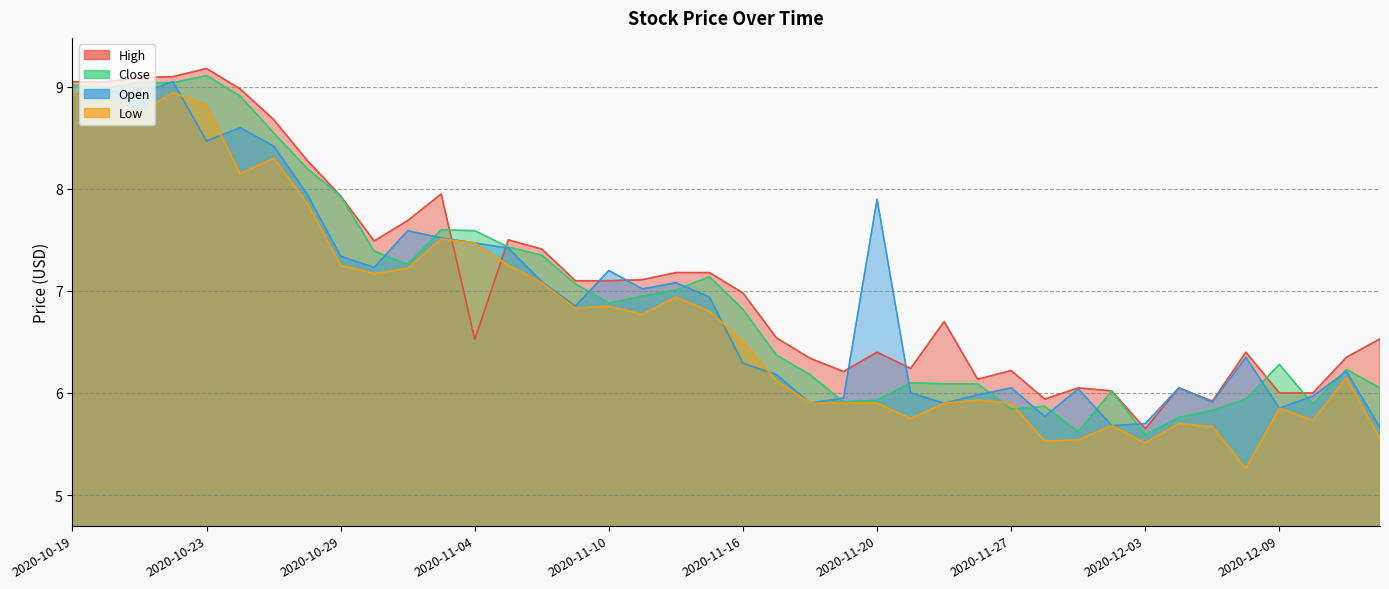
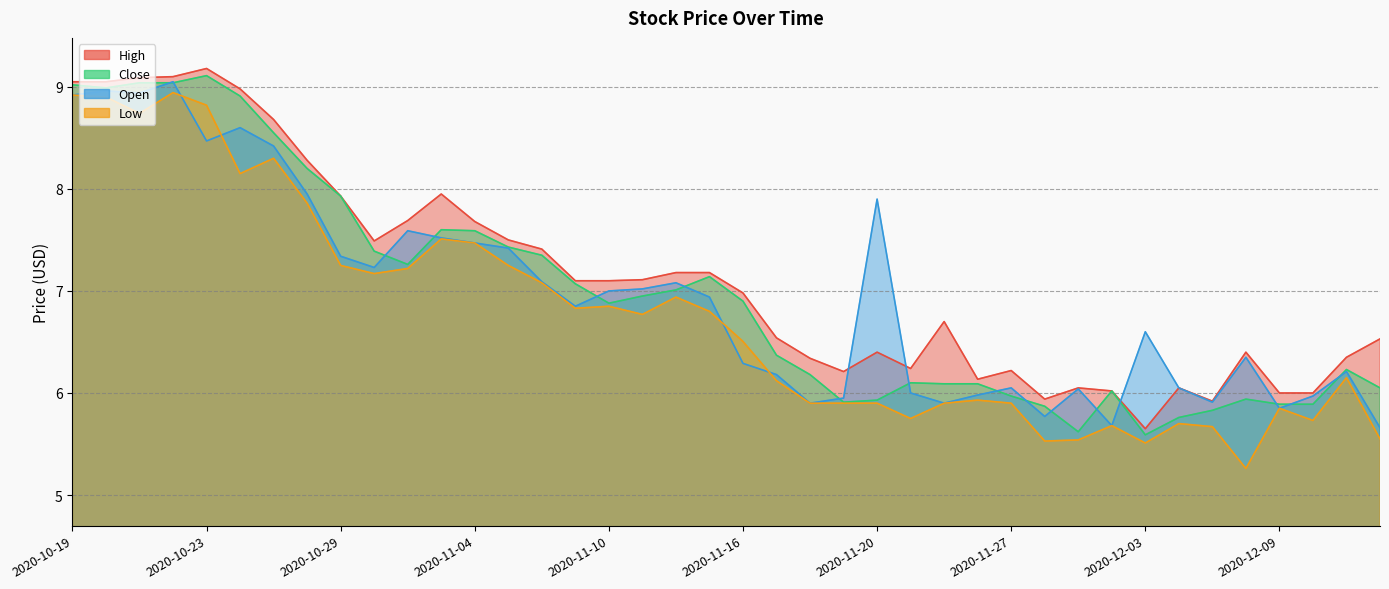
High, 2020-11-04: 6.52 -> 7.68
Open, 2020-11-10: 7.2 -> 7.0
Close, 2020-11-16: 6.82 -> 6.90
Close, 2020-11-27: 5.84 -> 5.97
Open, 2020-12-03: 5.7 -> 6.6
Close, 2020-12-09: 6.28 -> 5.89
